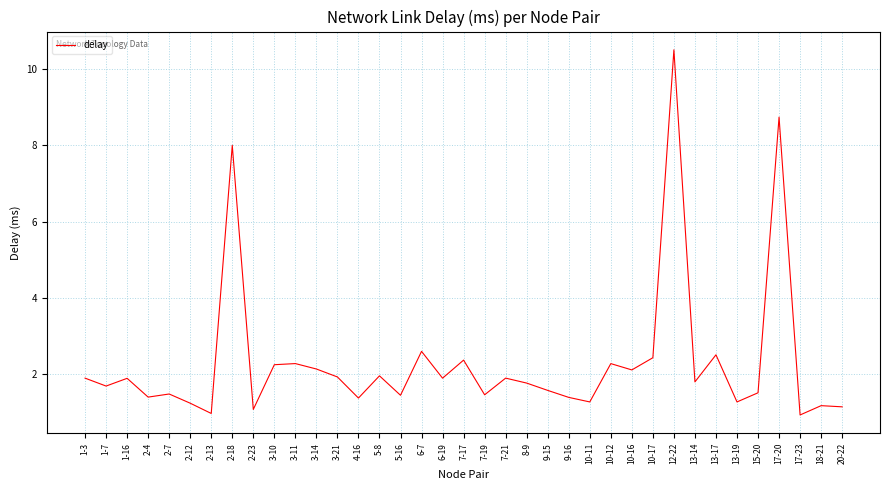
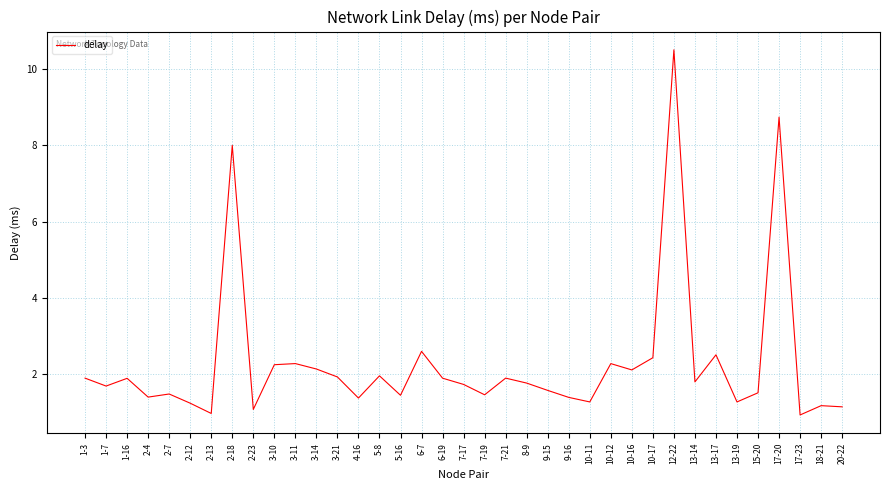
7-17: 2.4 -> 1.7
